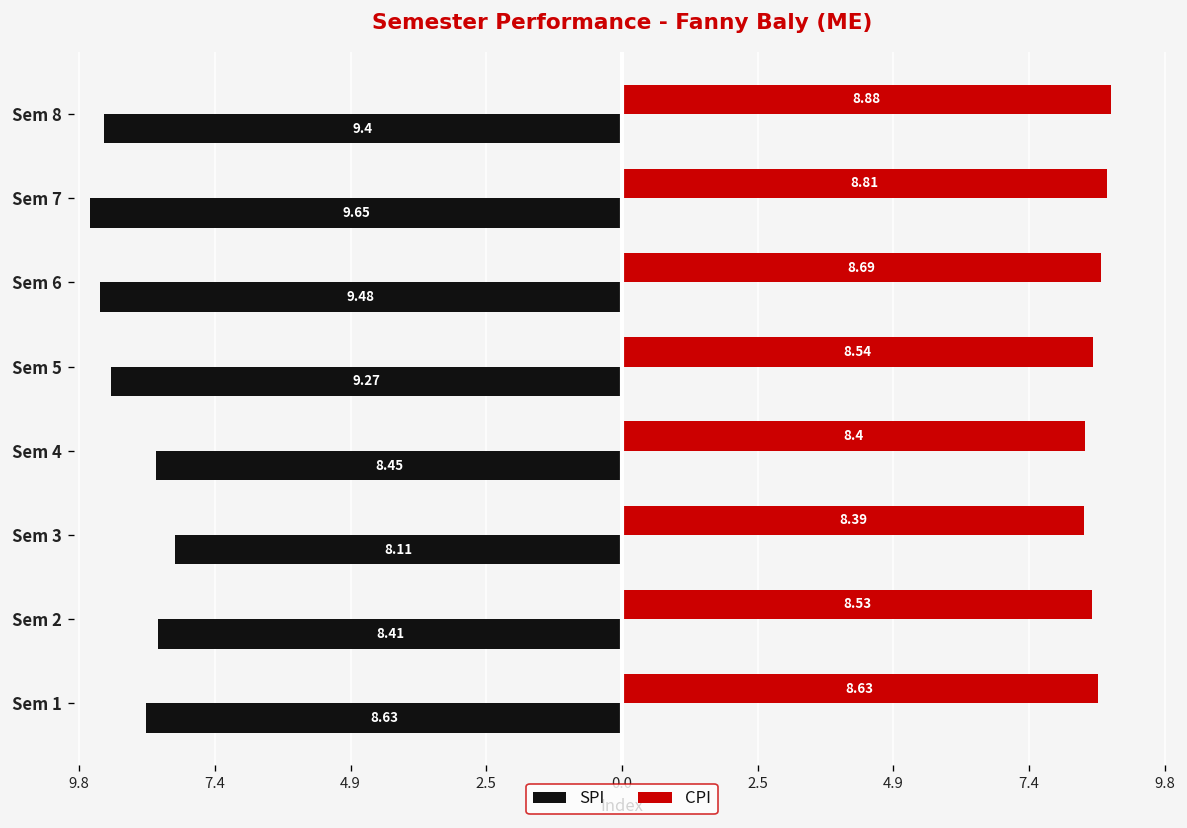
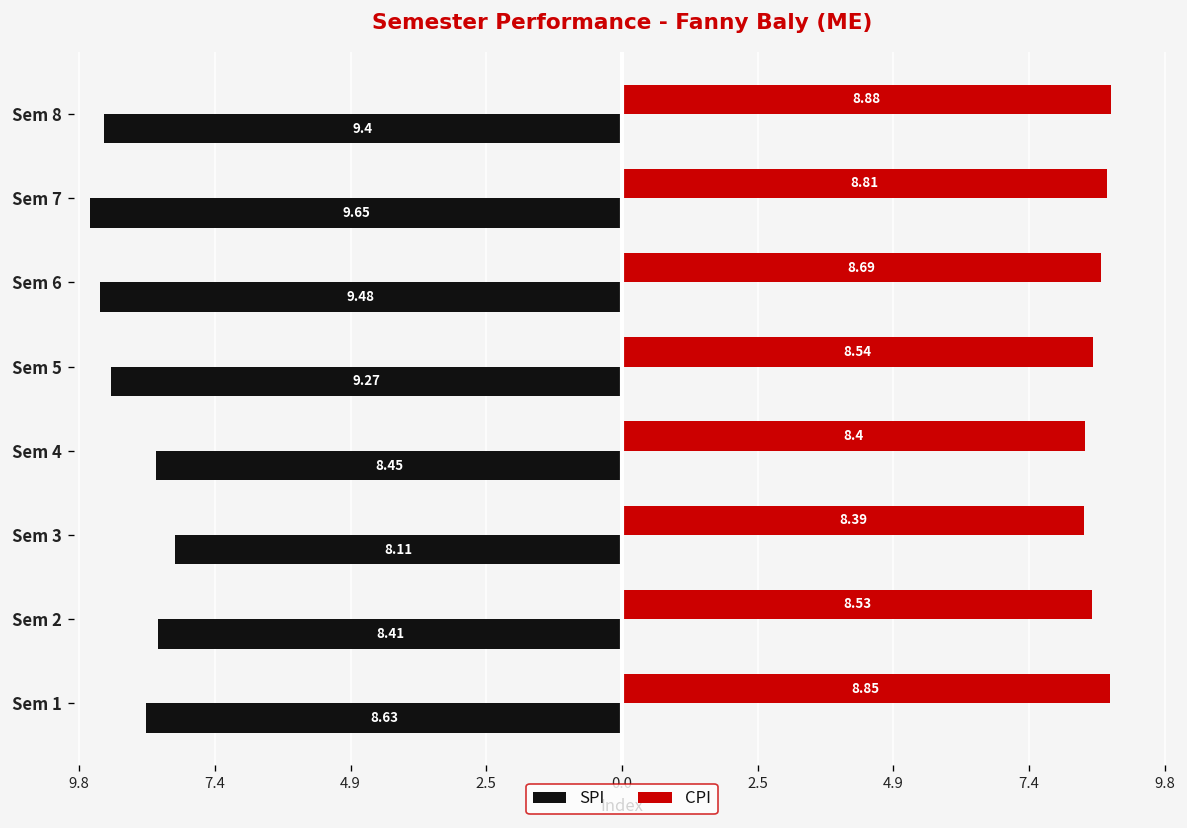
CPI, Sem 1: 8.63 -> 8.85
